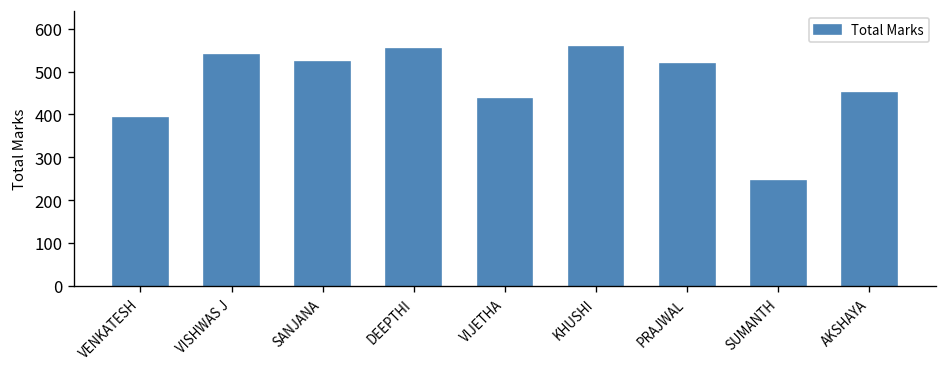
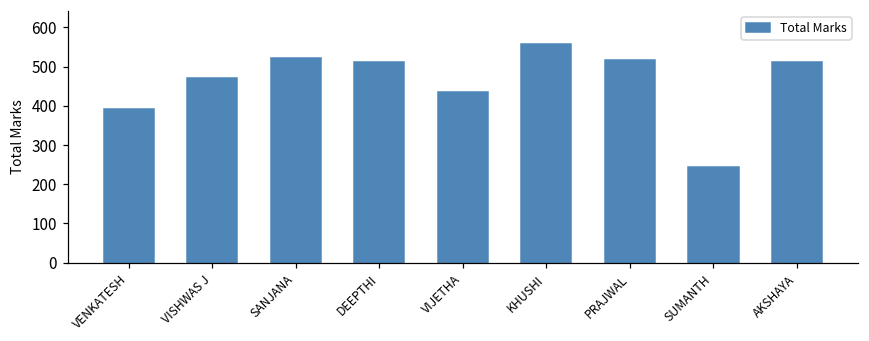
VISHWAS J: 540 -> 470
DEEPTHI: 550 -> 510
AKSHAYA: 450 -> 510
